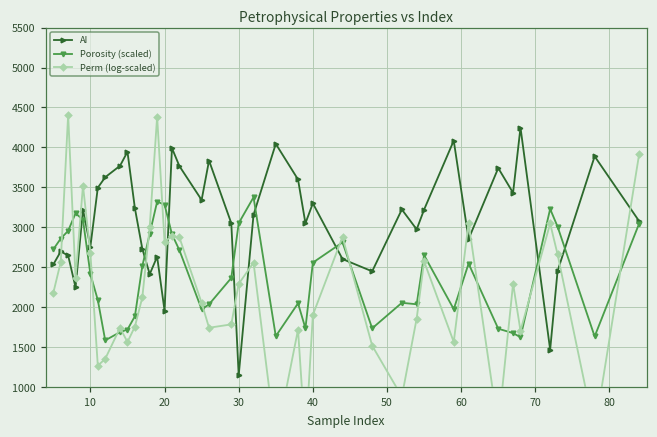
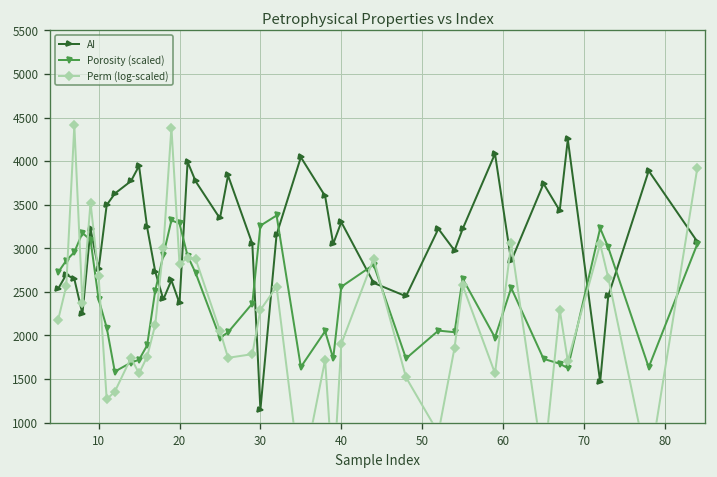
AI, 20: 2000 -> 2400
Porosity (scaled), 30: 3100 -> 3300
